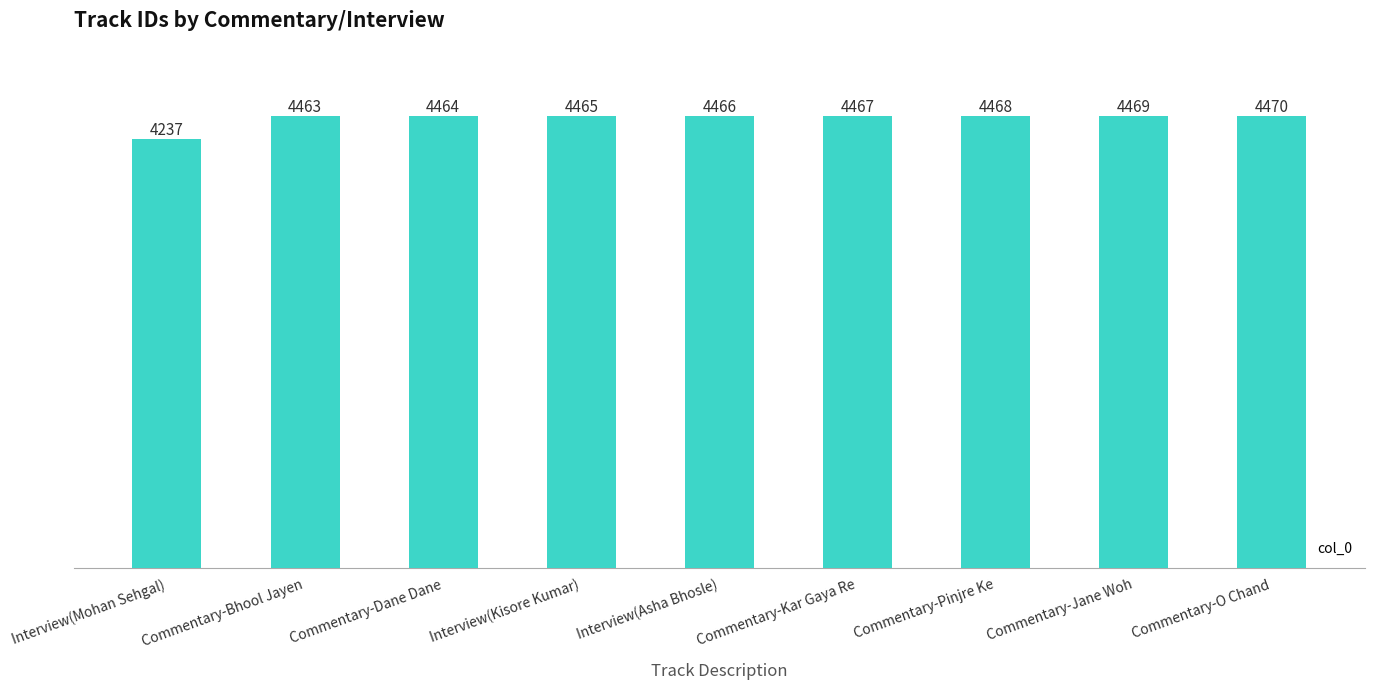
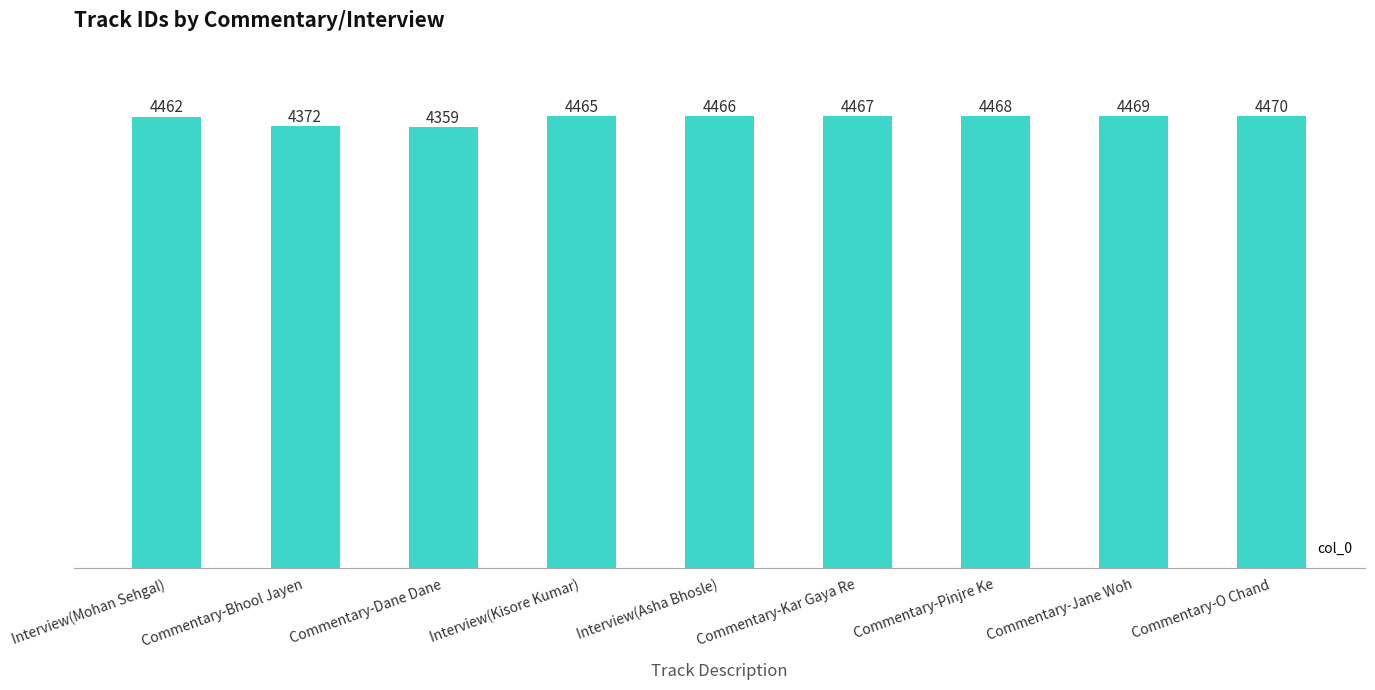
Interview(Mohan Sehgal): 4237 -> 4462
Commentary-Bhool Jayen: 4463 -> 4372
Commentary-Dane Dane: 4464 -> 4359
